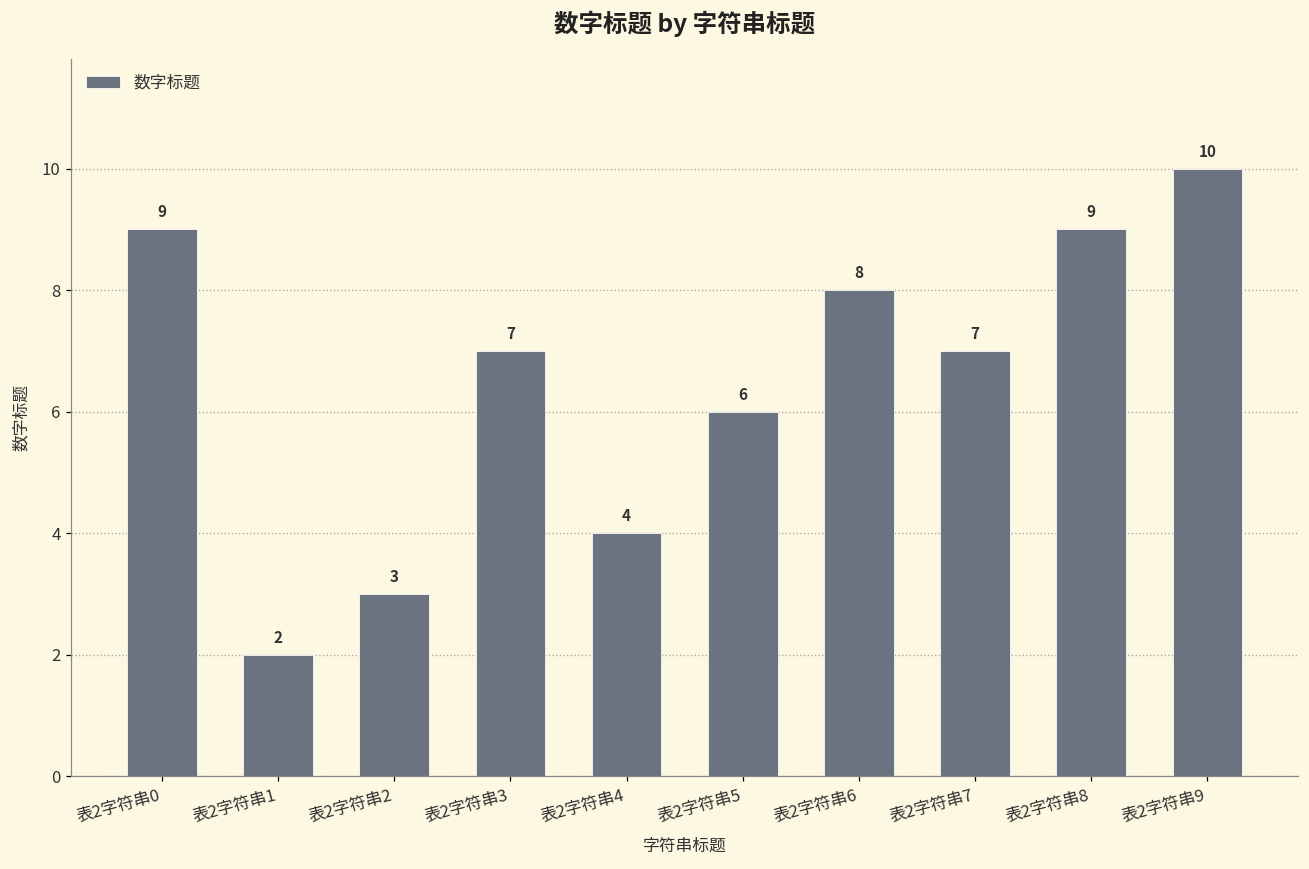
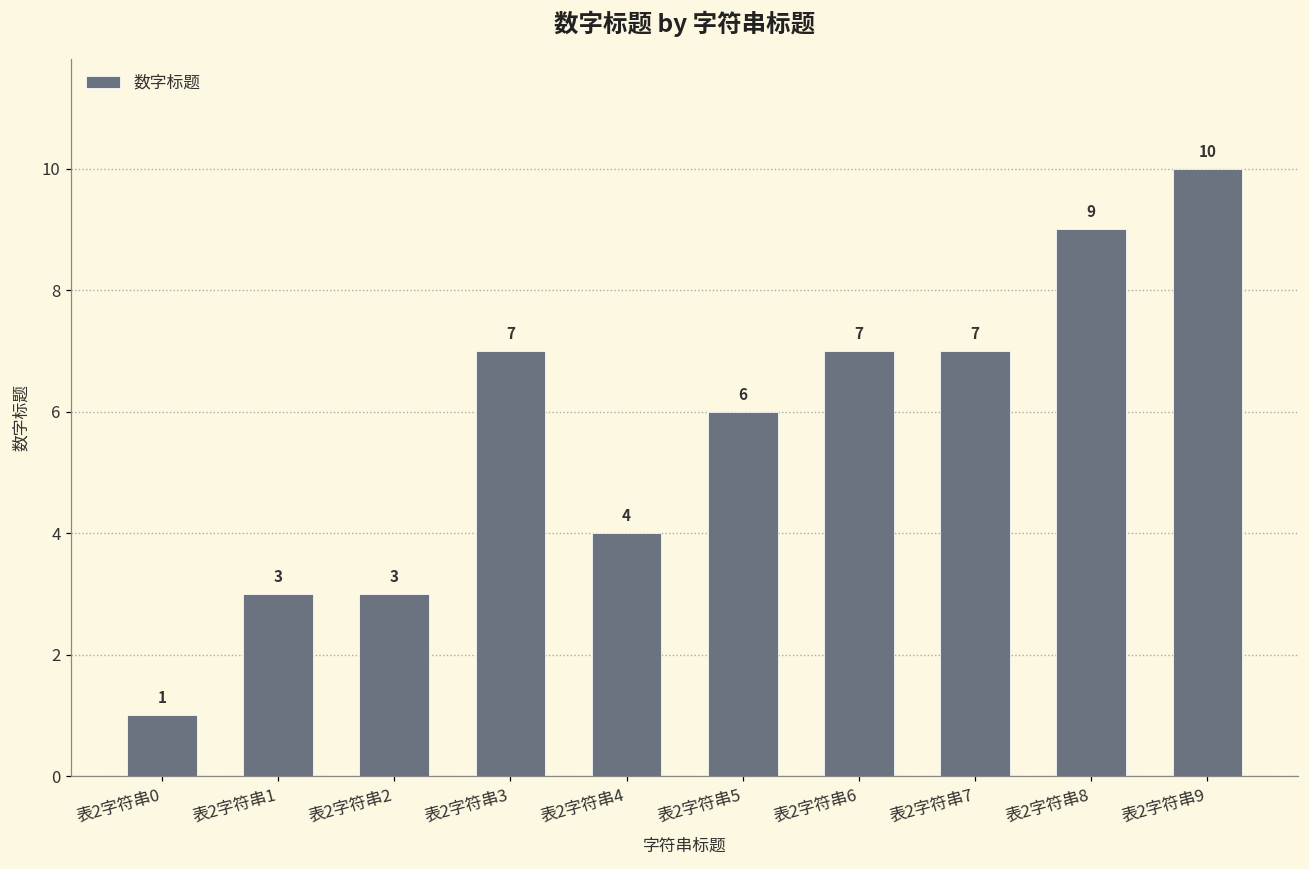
表2字符串0: 9 -> 1
表2字符串1: 2 -> 3
表2字符串6: 8 -> 7
